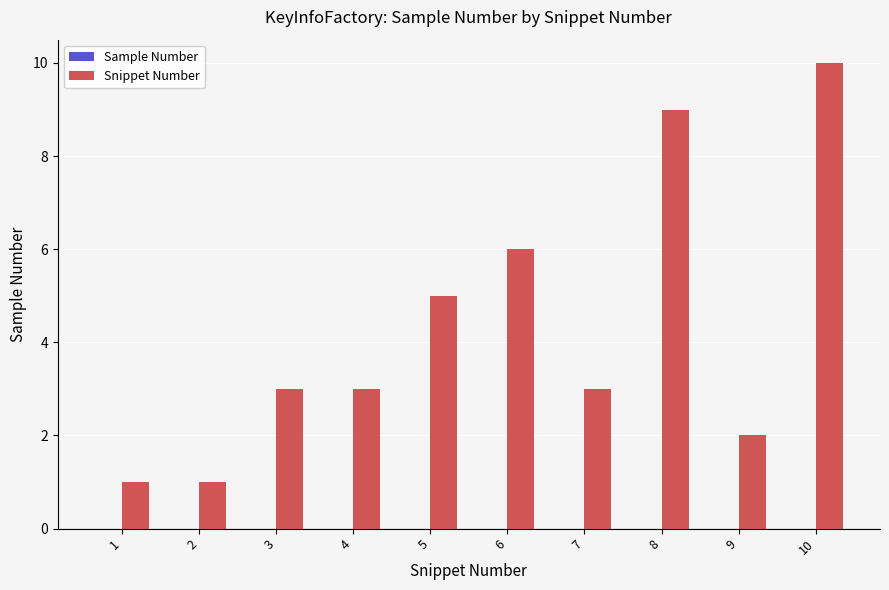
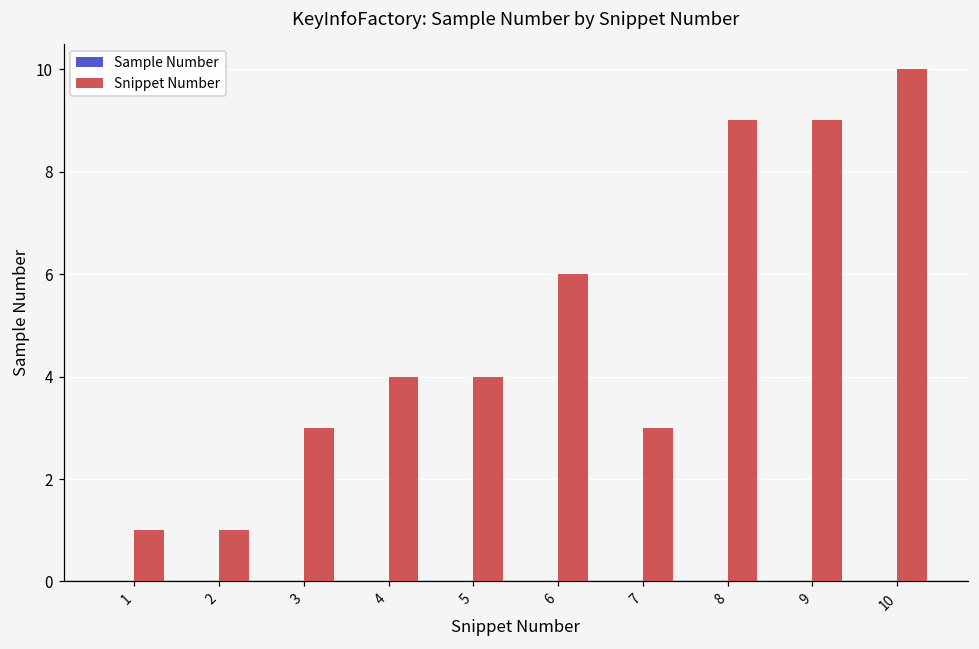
Snippet Number, 4: 3 -> 4
Snippet Number, 5: 5 -> 4
Snippet Number, 9: 2 -> 9
